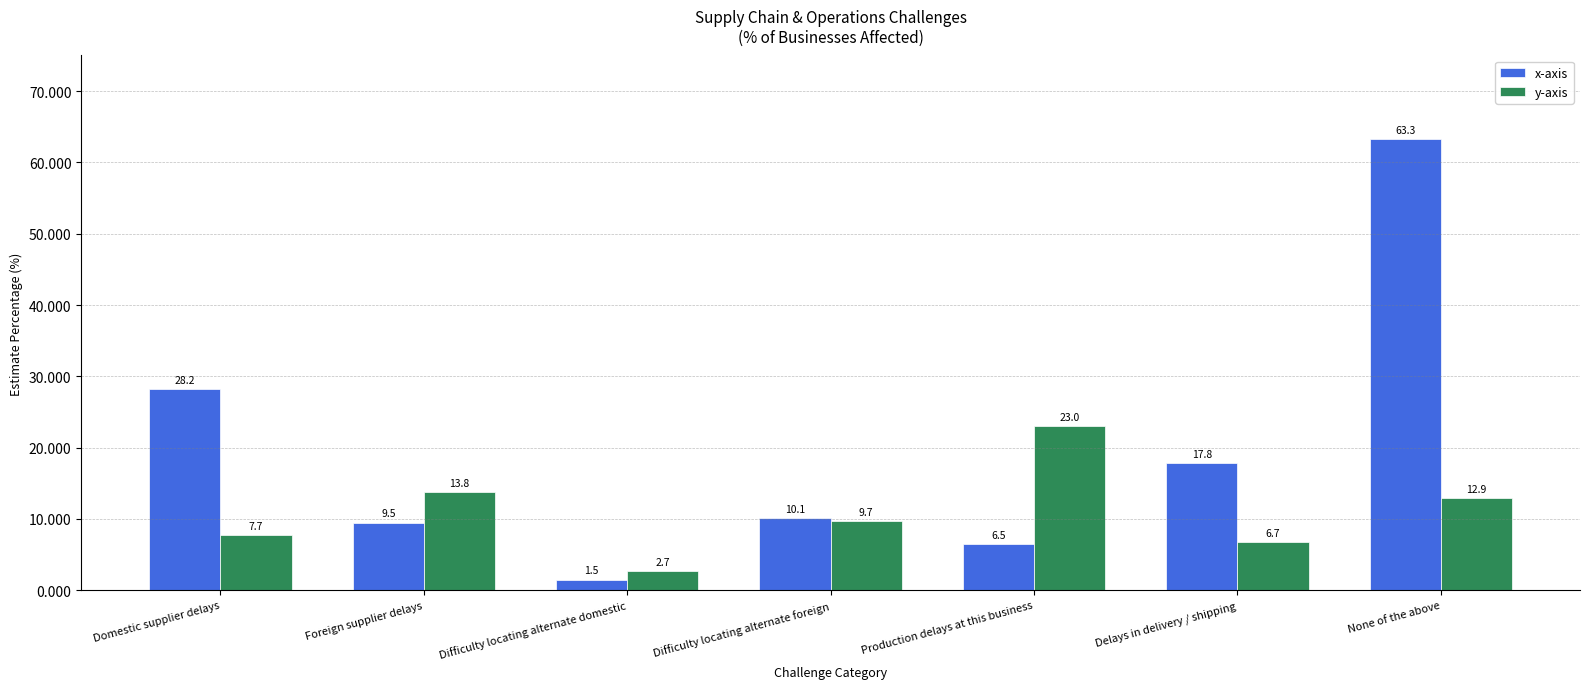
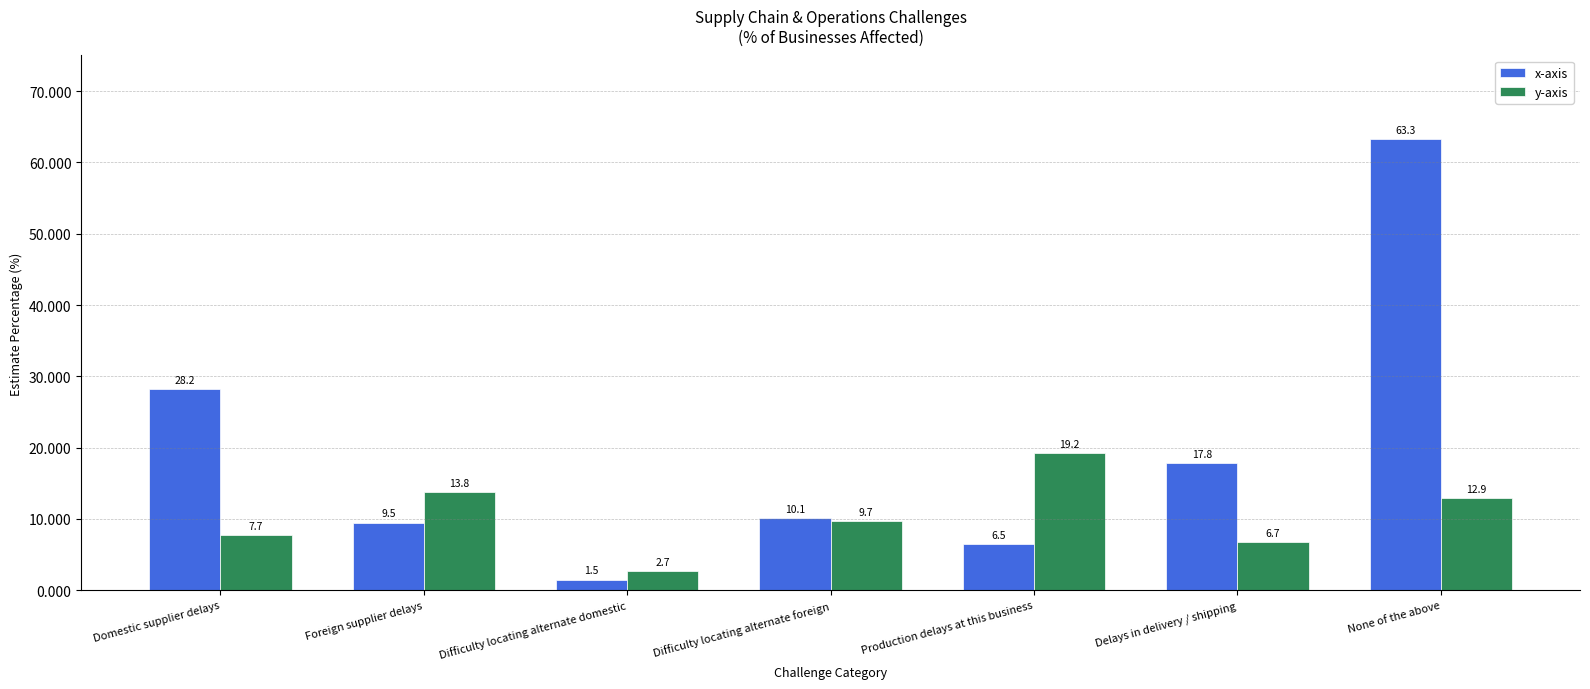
y-axis, Production delays at this business: 23.0 -> 19.2
